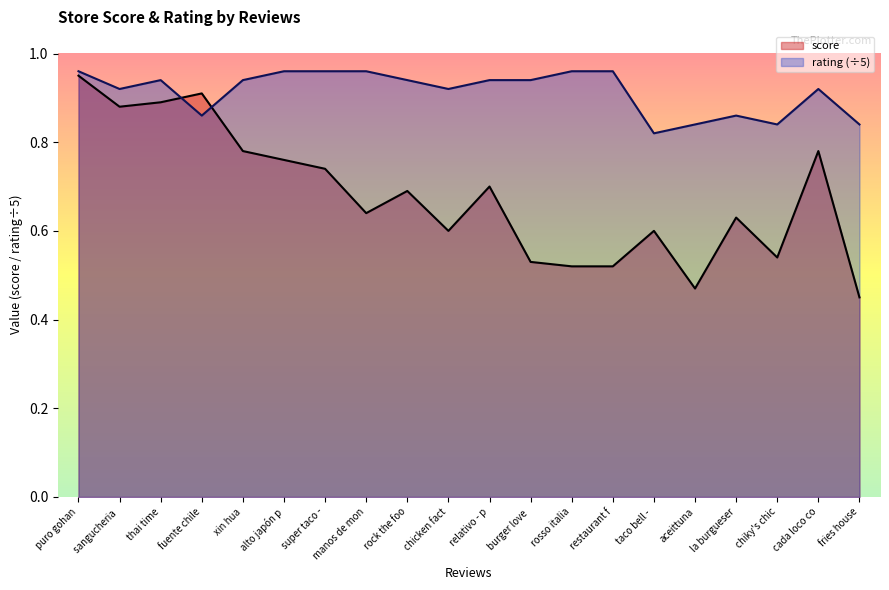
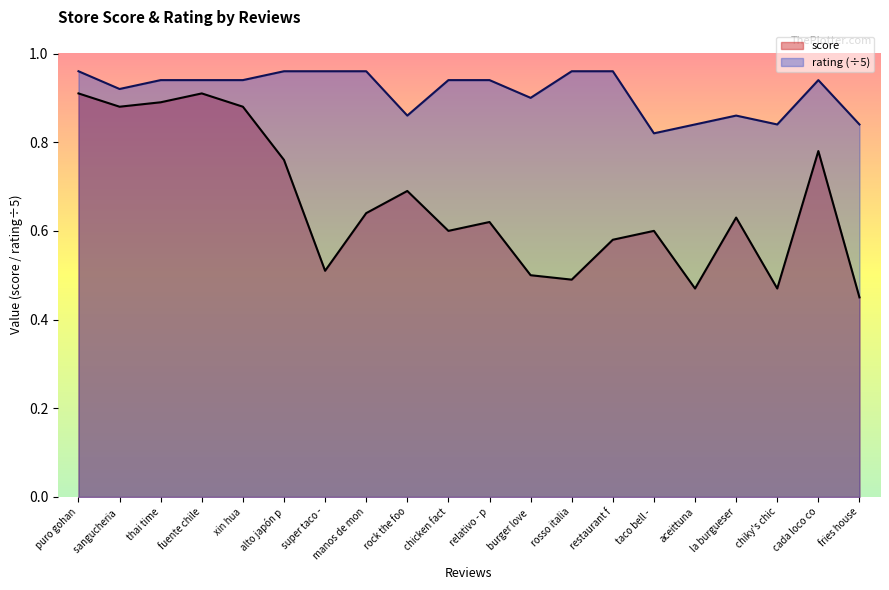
score, puro gohan: 0.95 -> 0.91
rating (÷5), fuente chile: 0.86 -> 0.94
score, xin hua: 0.78 -> 0.88
score, super taco -: 0.74 -> 0.51
rating (÷5), rock the foo: 0.94 -> 0.86
rating (÷5), chicken fact: 0.92 -> 0.94
score, relativo - p: 0.70 -> 0.62
score, burger love: 0.53 -> 0.50
rating (÷5), burger love: 0.94 -> 0.90
score, rosso italia: 0.52 -> 0.49
score, restaurant f: 0.52 -> 0.58
score, chiky's chic: 0.54 -> 0.47
rating (÷5), cada loco co: 0.92 -> 0.94
